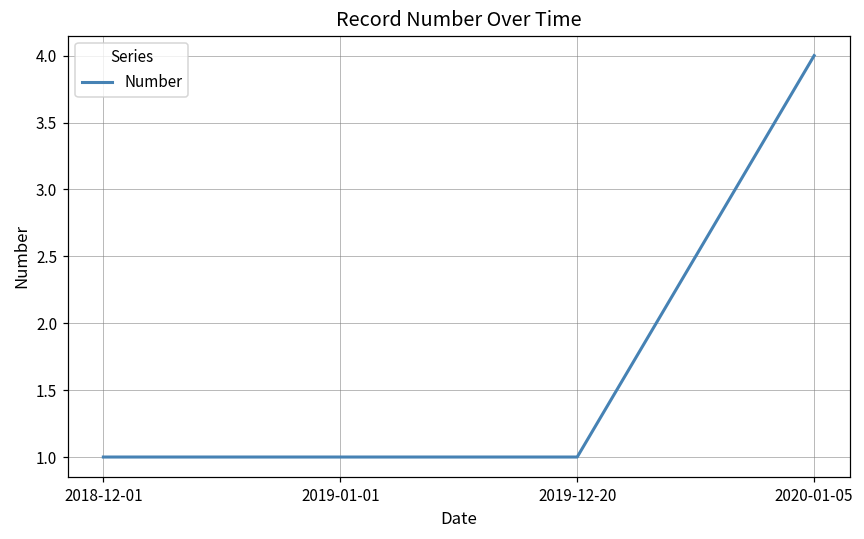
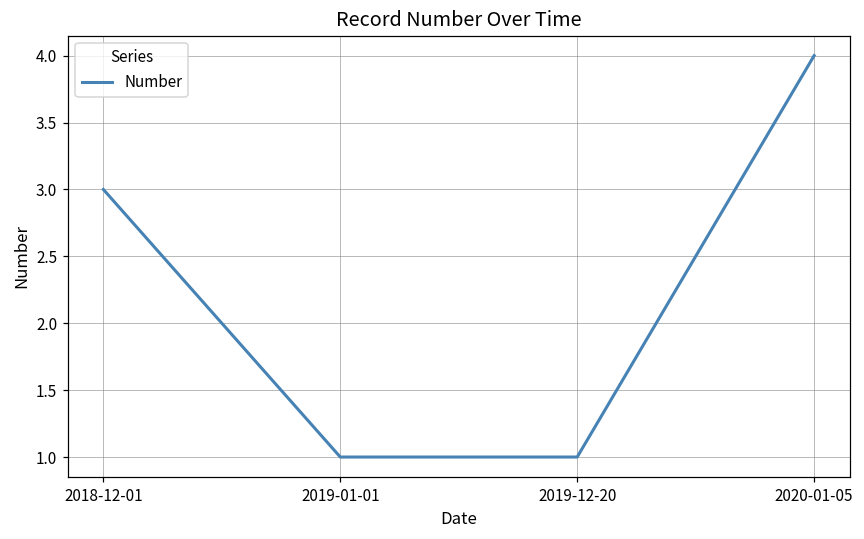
2018-12-01: 1 -> 3
